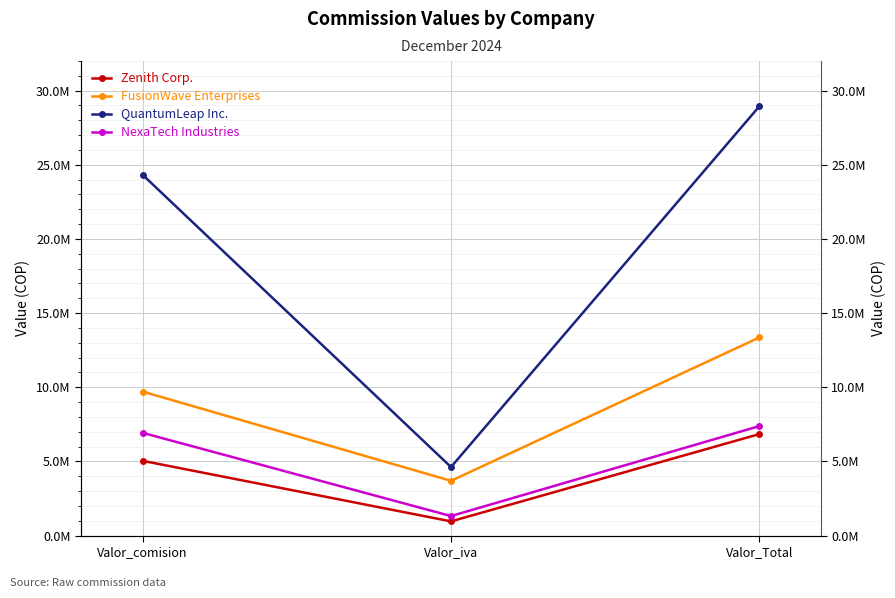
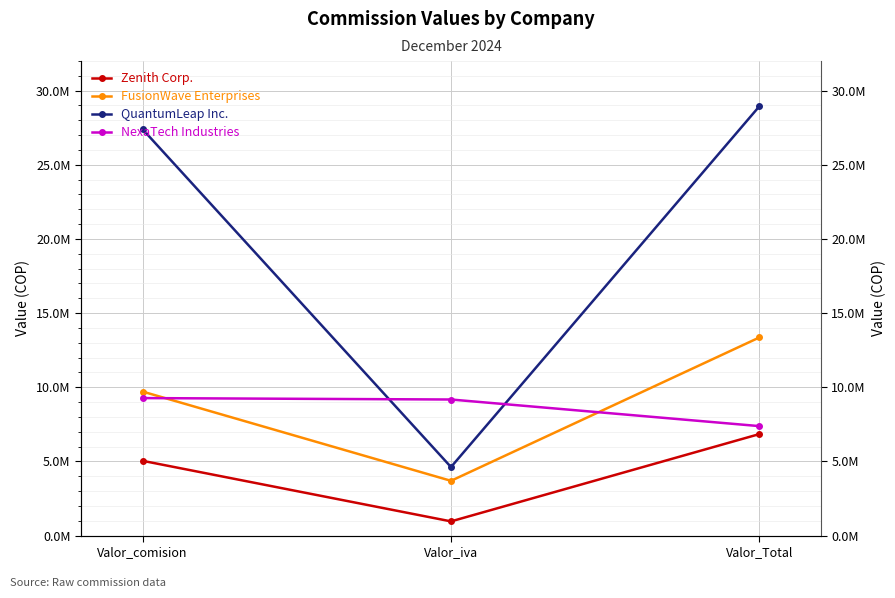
QuantumLeap Inc., Valor_comision: 24300000 -> 27400000
NexaTech Industries, Valor_comision: 6900000 -> 9300000
NexaTech Industries, Valor_iva: 1300000 -> 9200000
